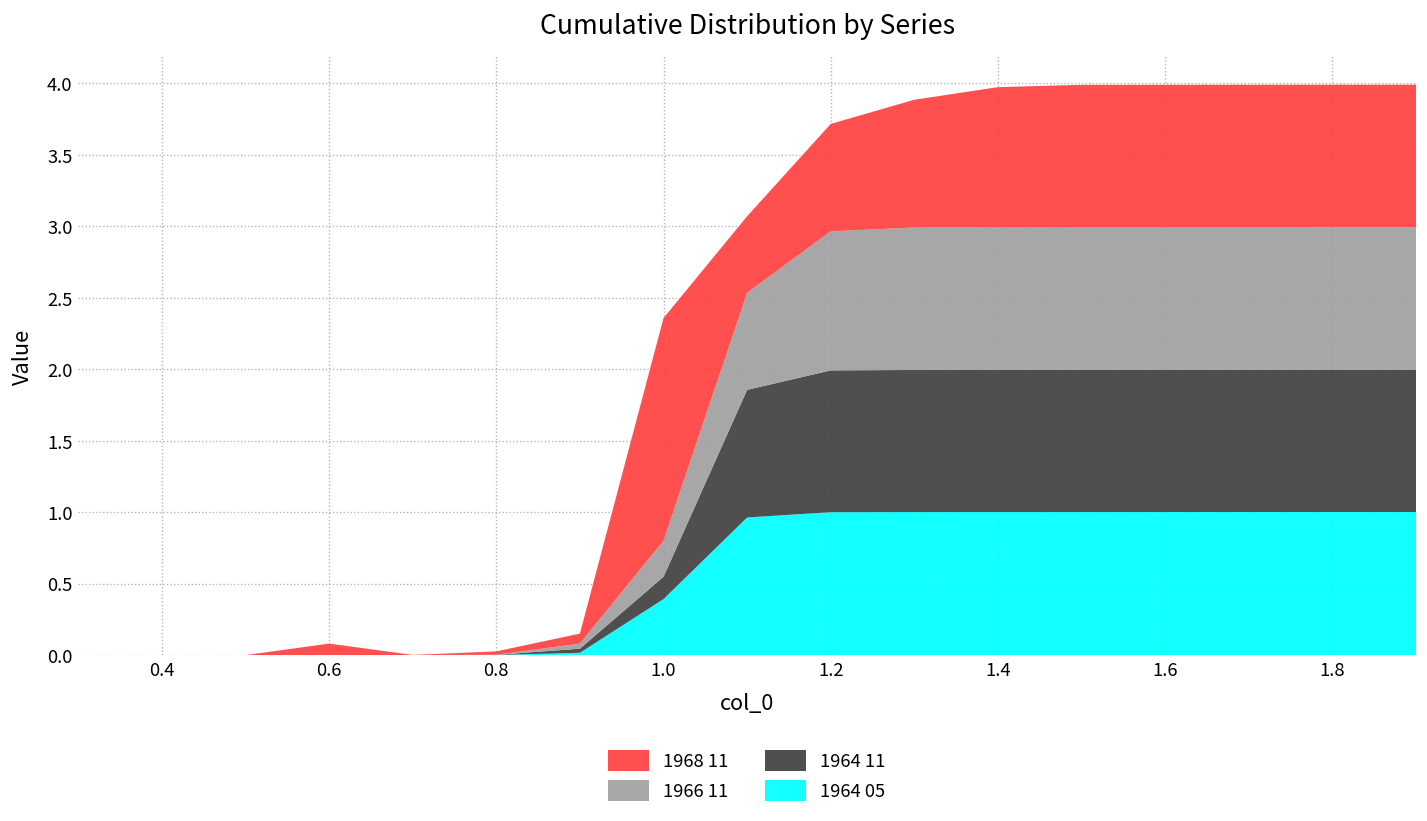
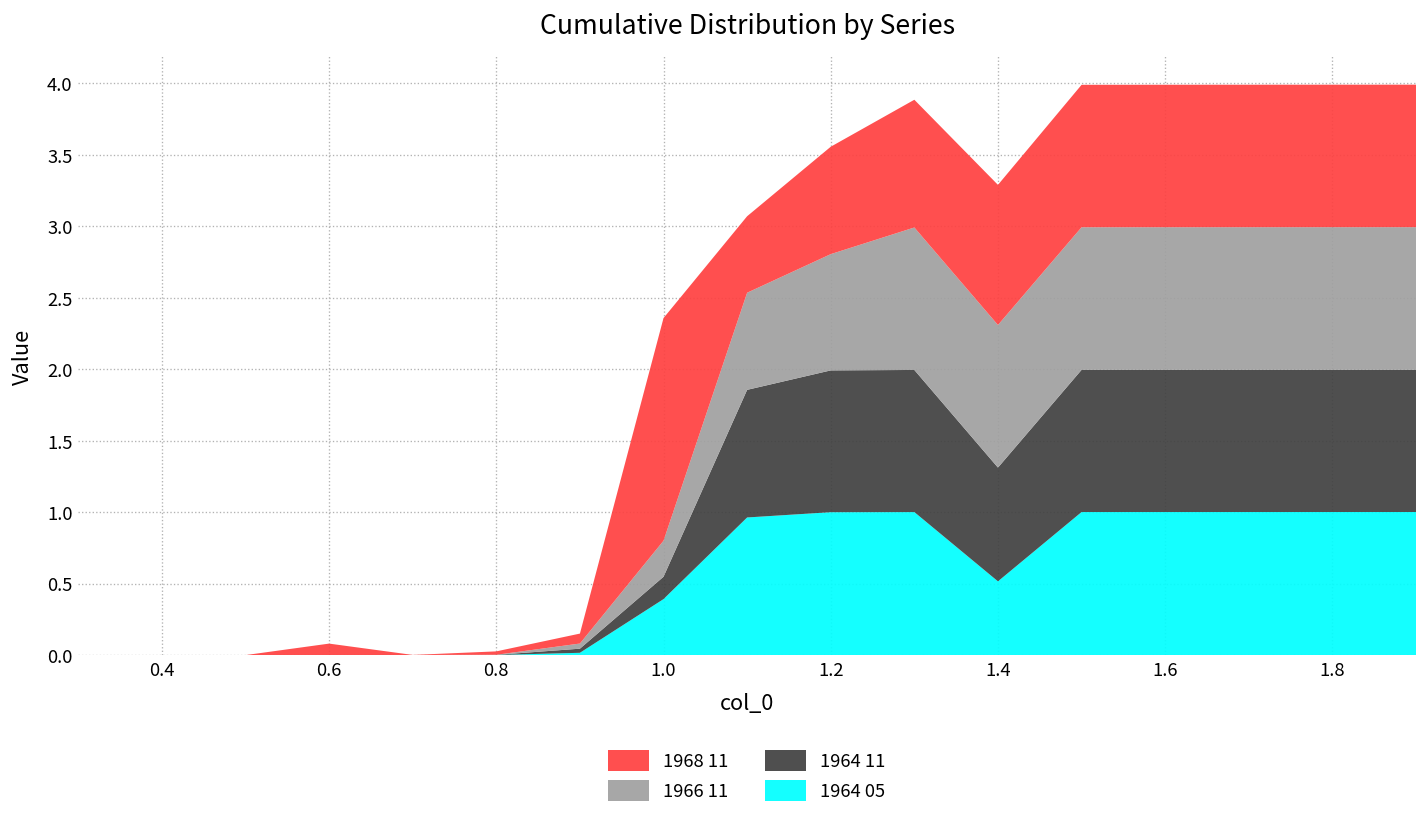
1966 11, 1.2: 0.97 -> 0.81
1964 05, 1.4: 1.00 -> 0.52
1964 11, 1.4: 0.99 -> 0.80
